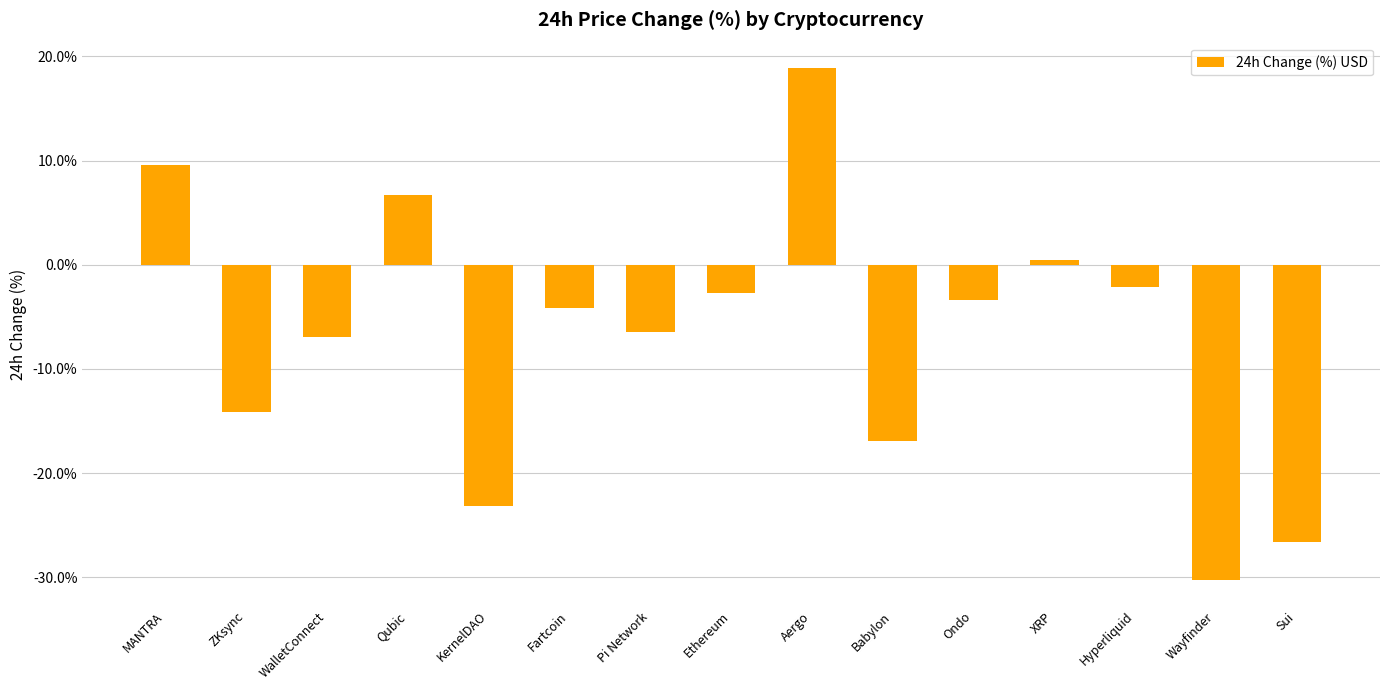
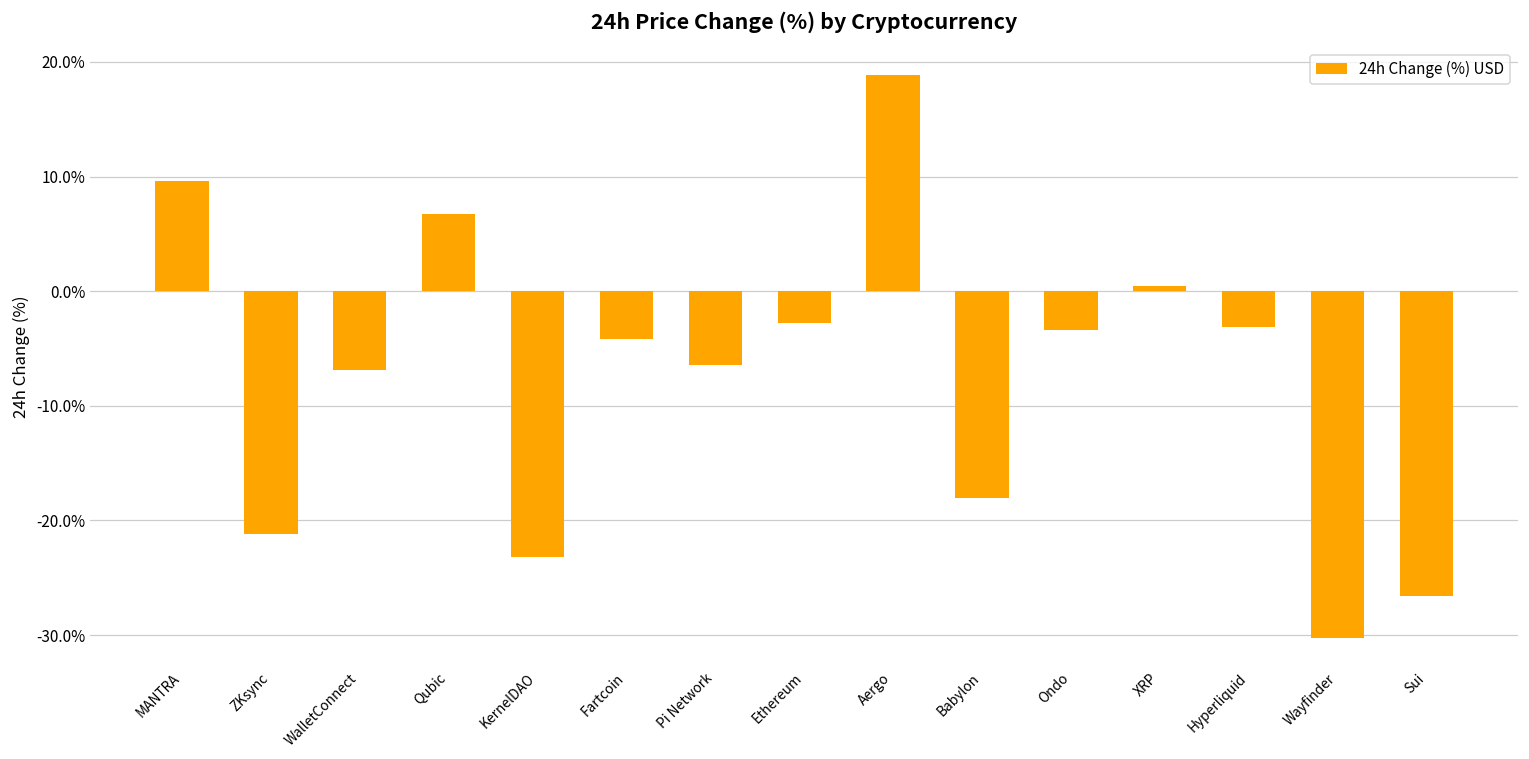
ZKsync: -14.1% -> -21.2%
Babylon: -17.0% -> -18.1%
Hyperliquid: -2.1% -> -3.1%
